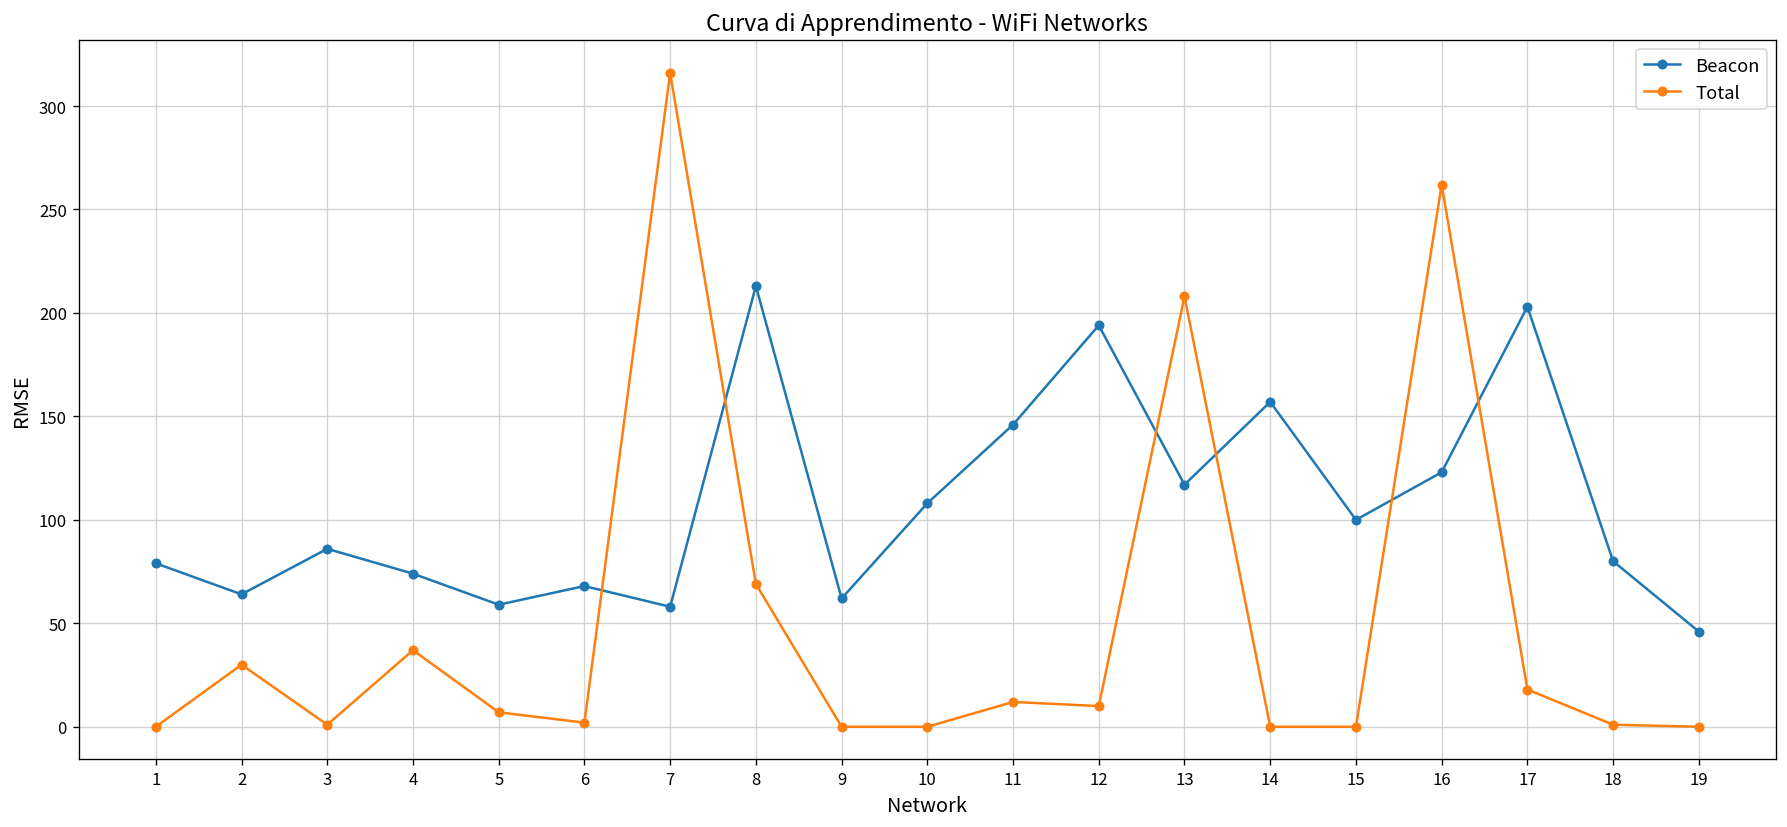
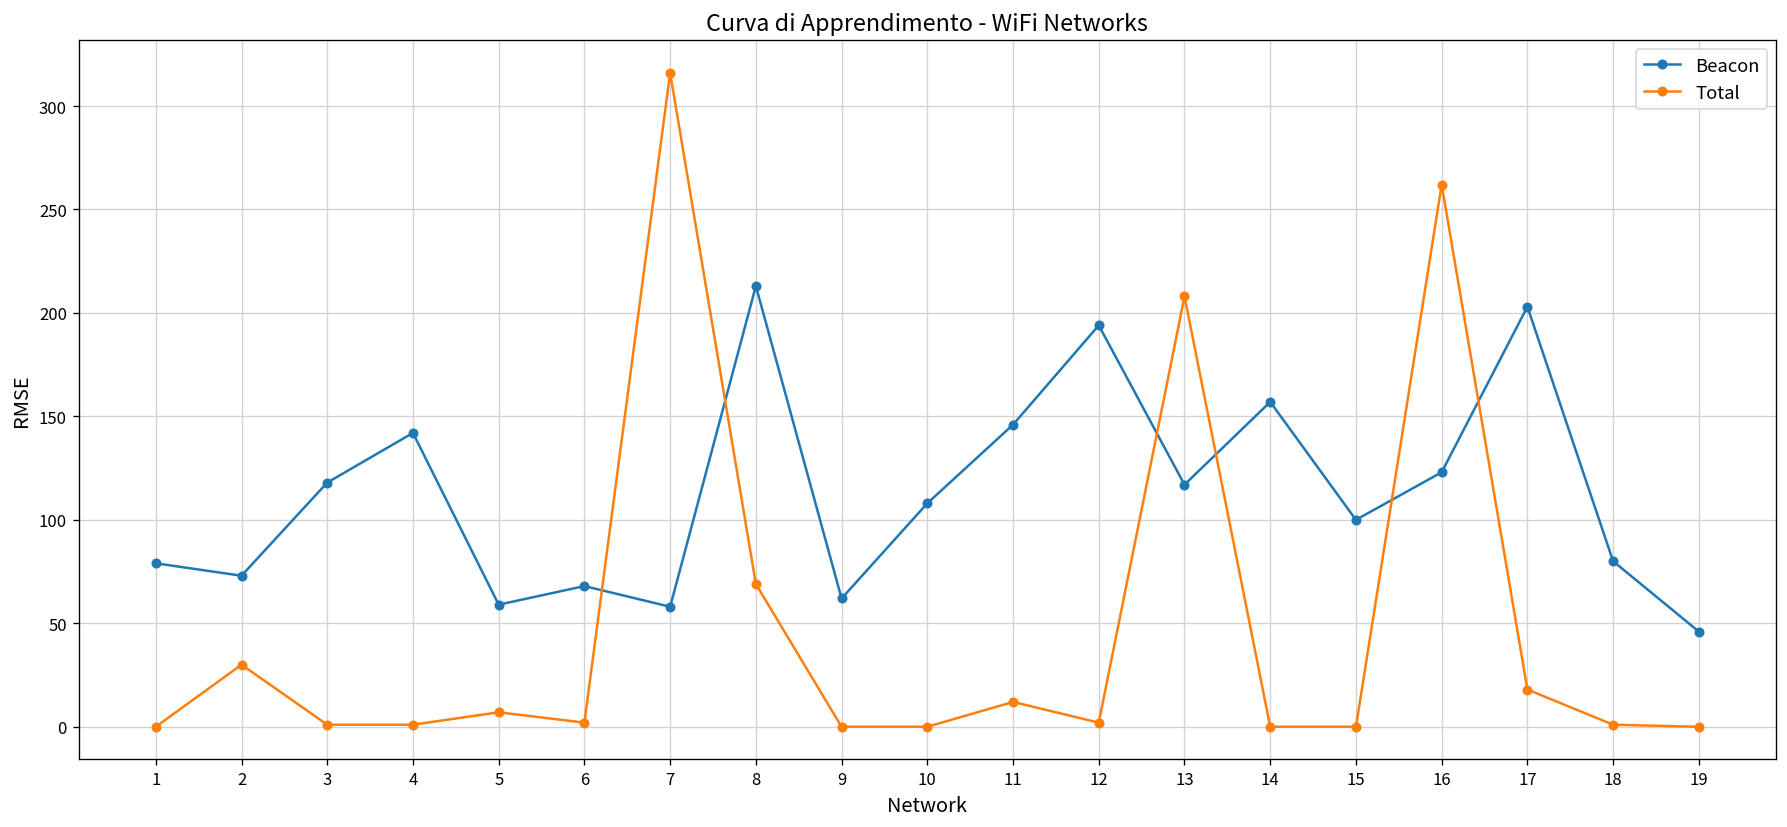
Beacon, 2: 64 -> 73
Beacon, 3: 86 -> 118
Beacon, 4: 74 -> 142
Total, 4: 37 -> 1
Total, 12: 10 -> 2
